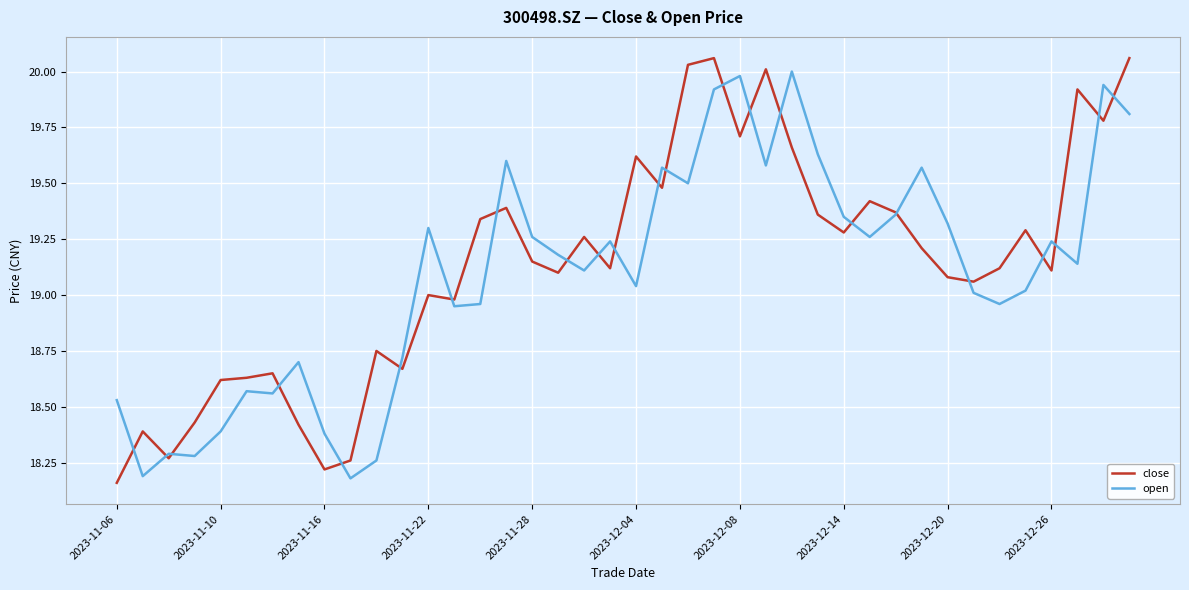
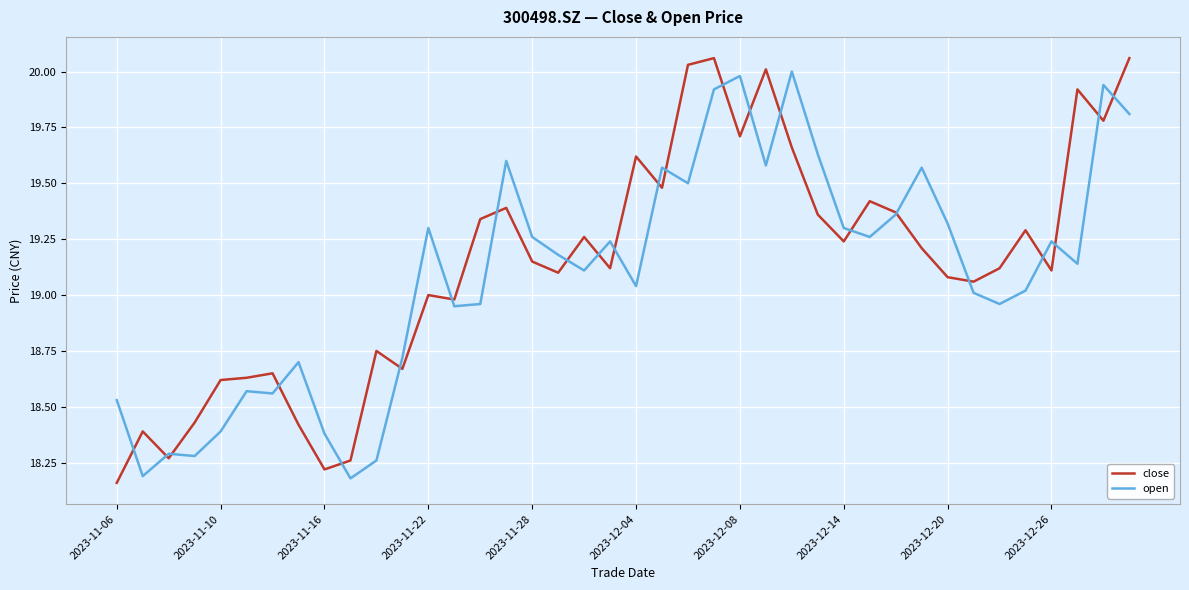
close, 2023-12-14: 19.28 -> 19.24
open, 2023-12-14: 19.35 -> 19.30
